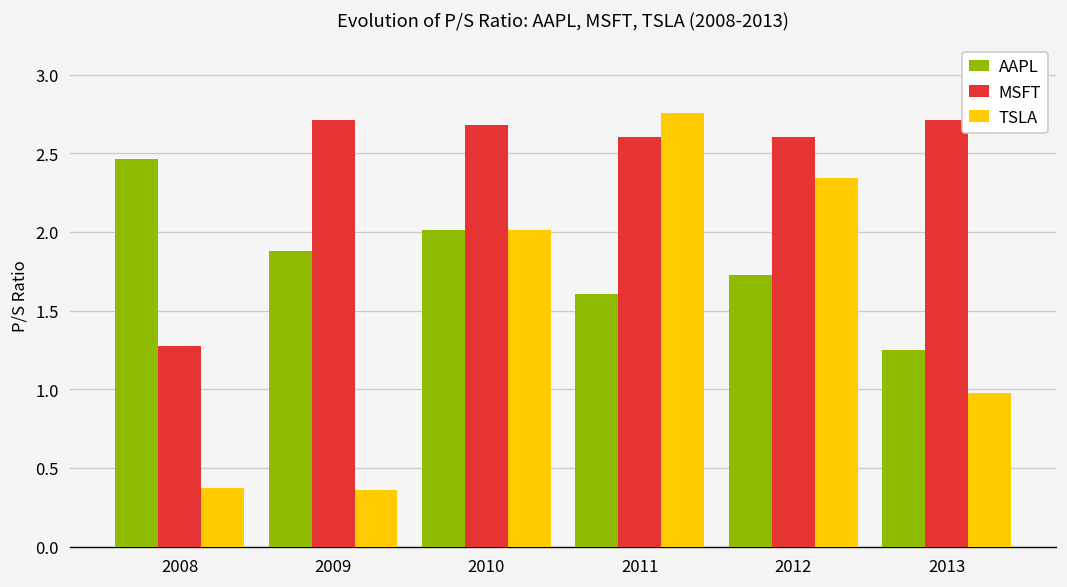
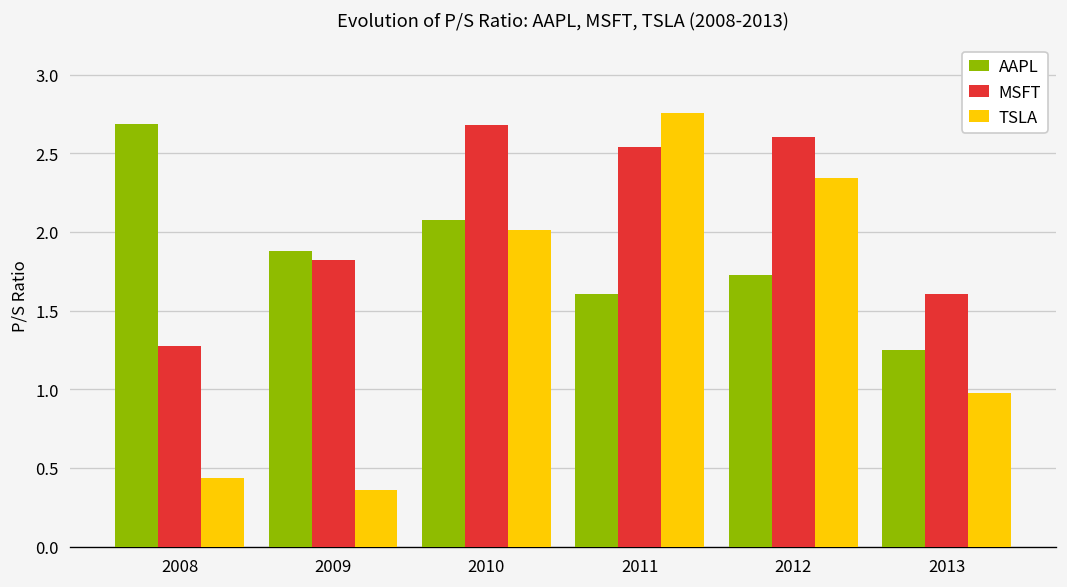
AAPL, 2008: 2.46 -> 2.68
TSLA, 2008: 0.37 -> 0.43
MSFT, 2009: 2.71 -> 1.82
AAPL, 2010: 2.01 -> 2.08
MSFT, 2011: 2.60 -> 2.54
MSFT, 2013: 2.71 -> 1.61
